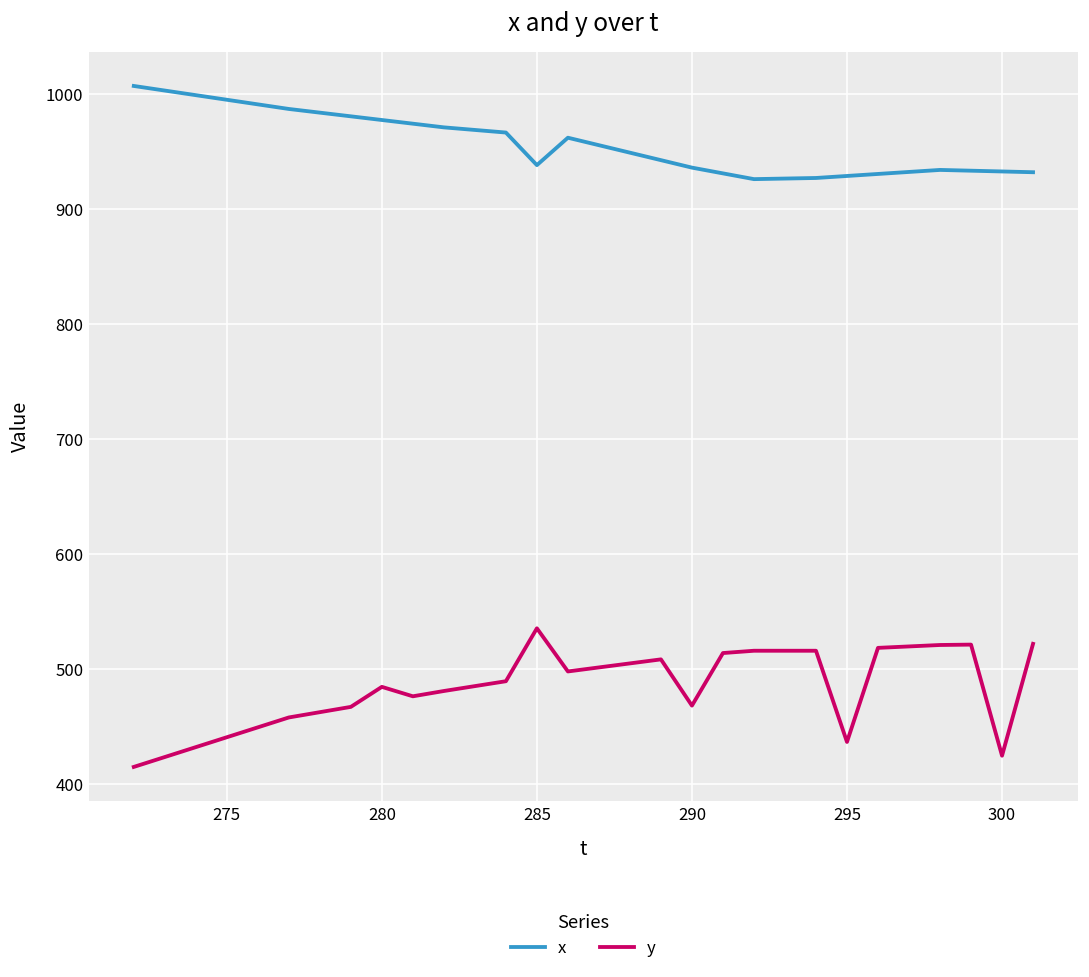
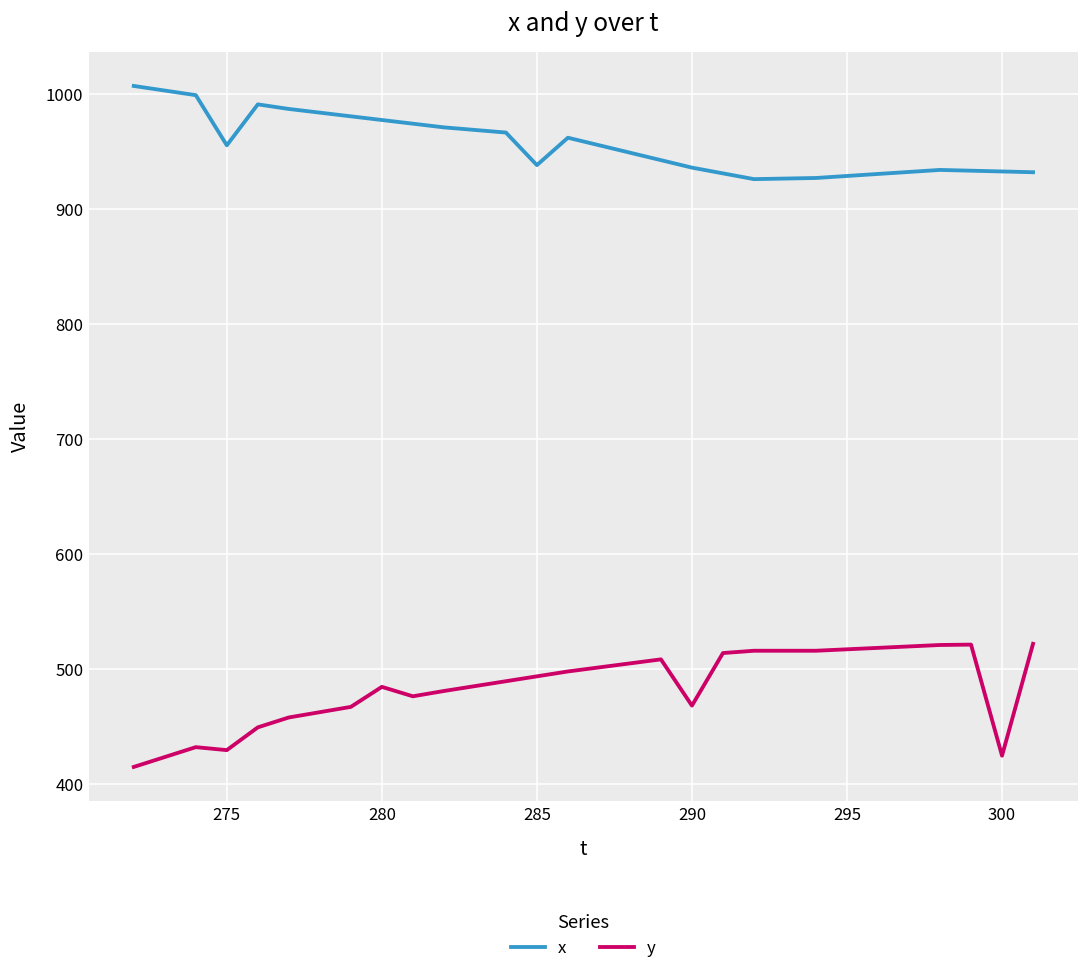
x, 275: 995 -> 955
y, 275: 441 -> 430
y, 285: 536 -> 494
y, 295: 437 -> 517
